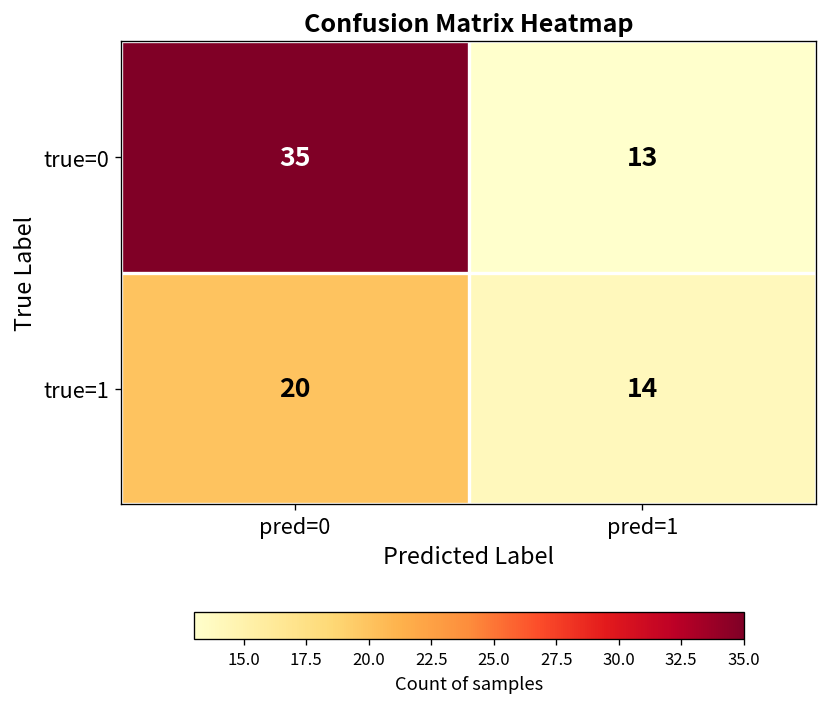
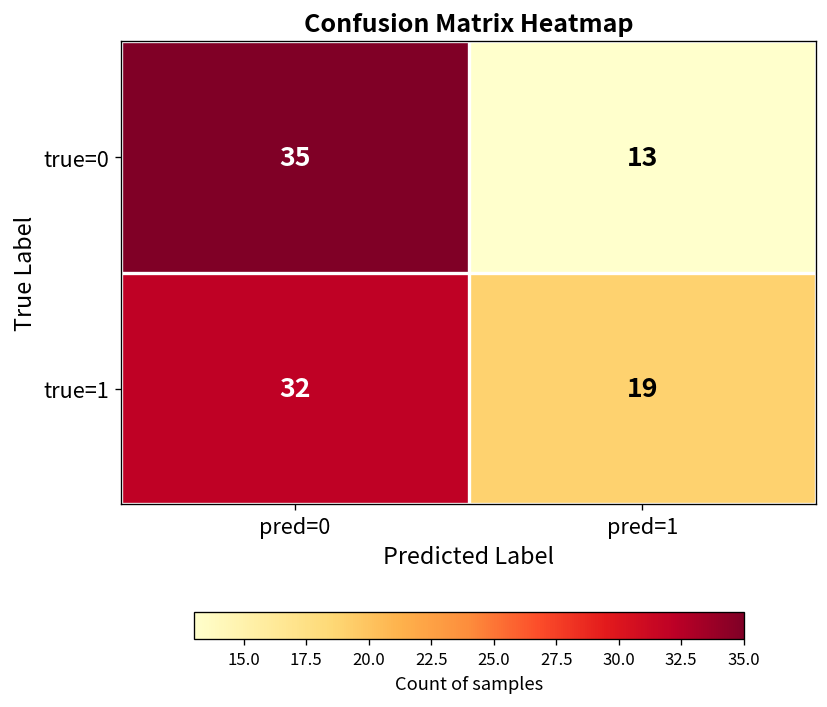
true=1, pred=0: 20 -> 32
true=1, pred=1: 14 -> 19
